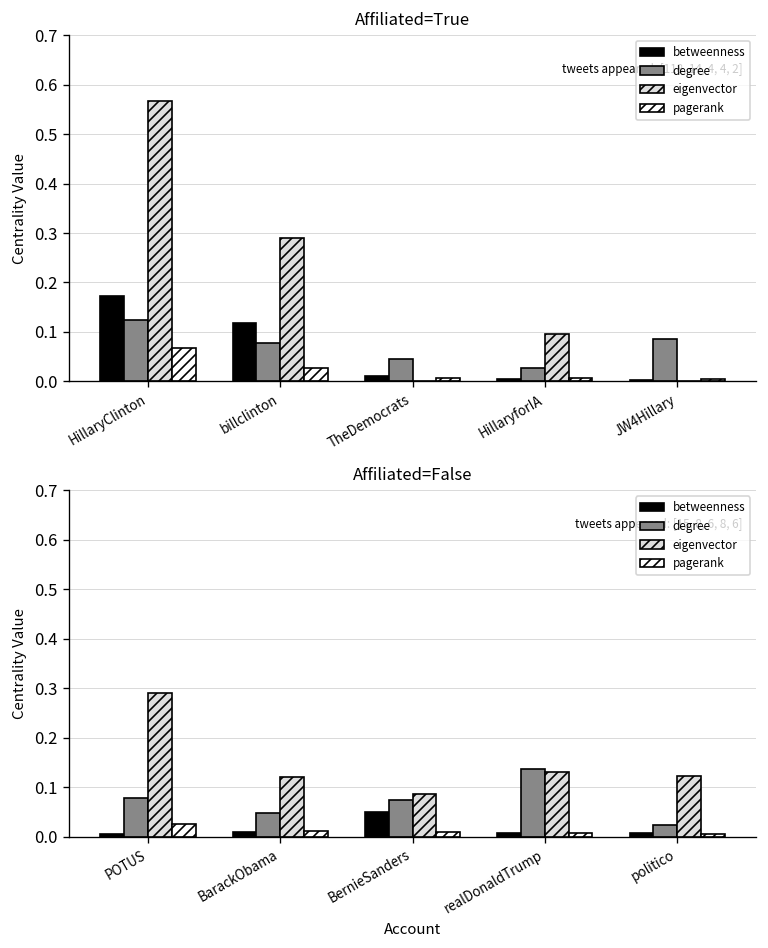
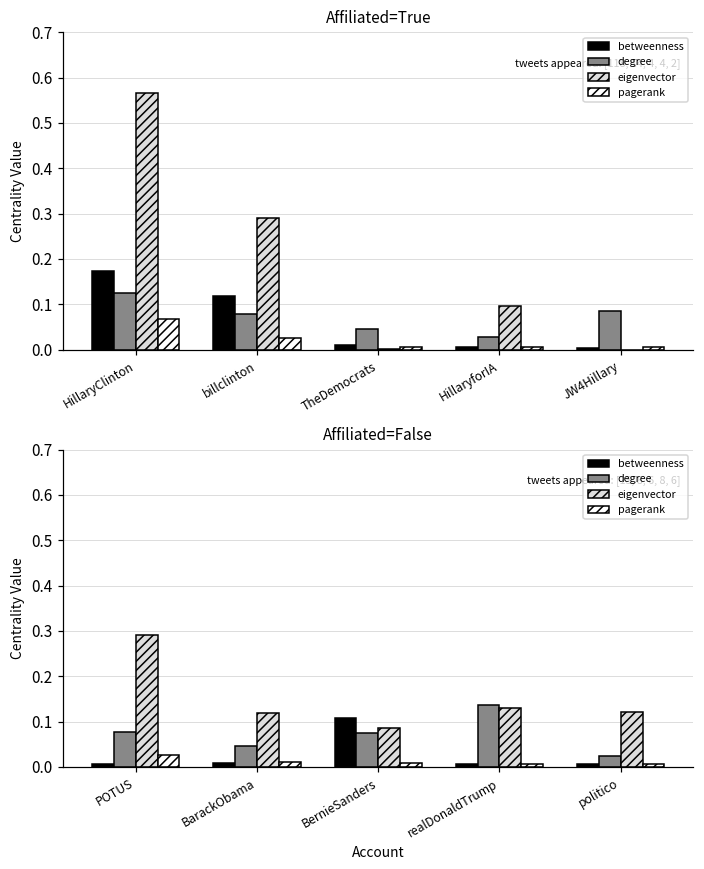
Affiliated=False, betweenness, BernieSanders: 0.05 -> 0.11
